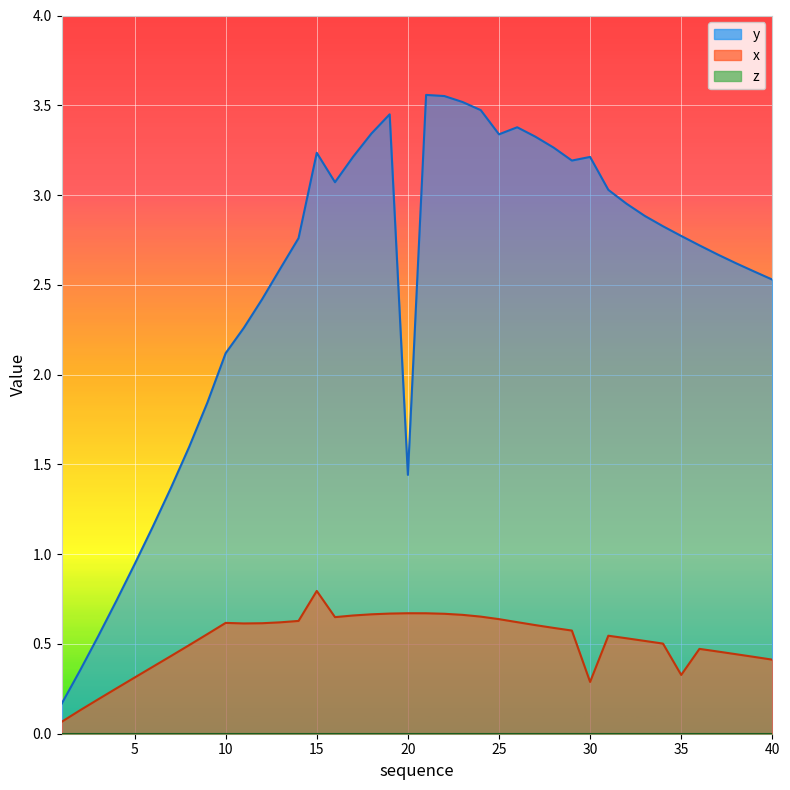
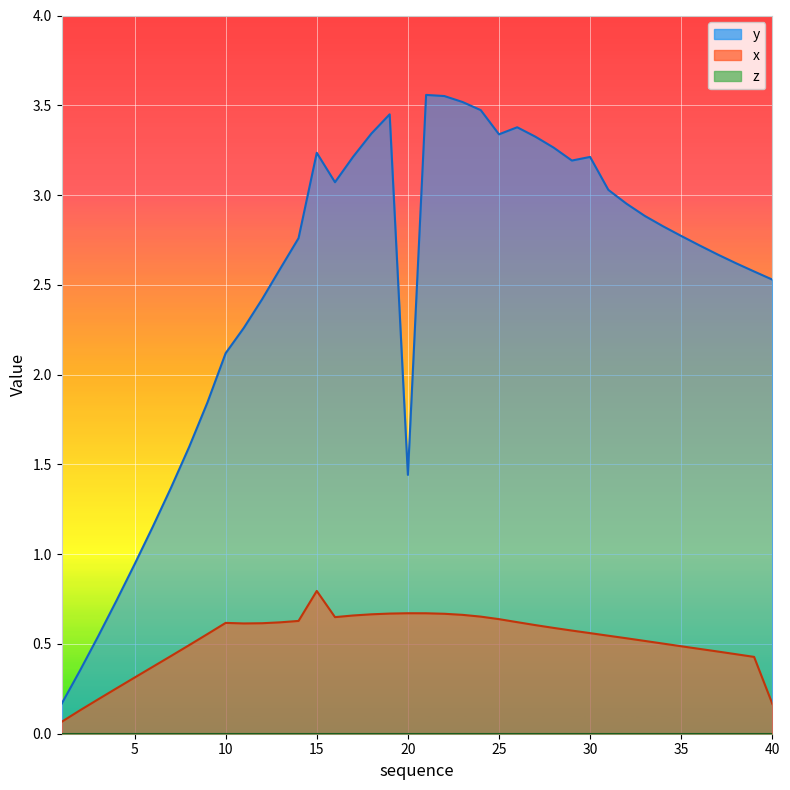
x, 30: 0.29 -> 0.56
x, 35: 0.33 -> 0.49
x, 40: 0.41 -> 0.17
